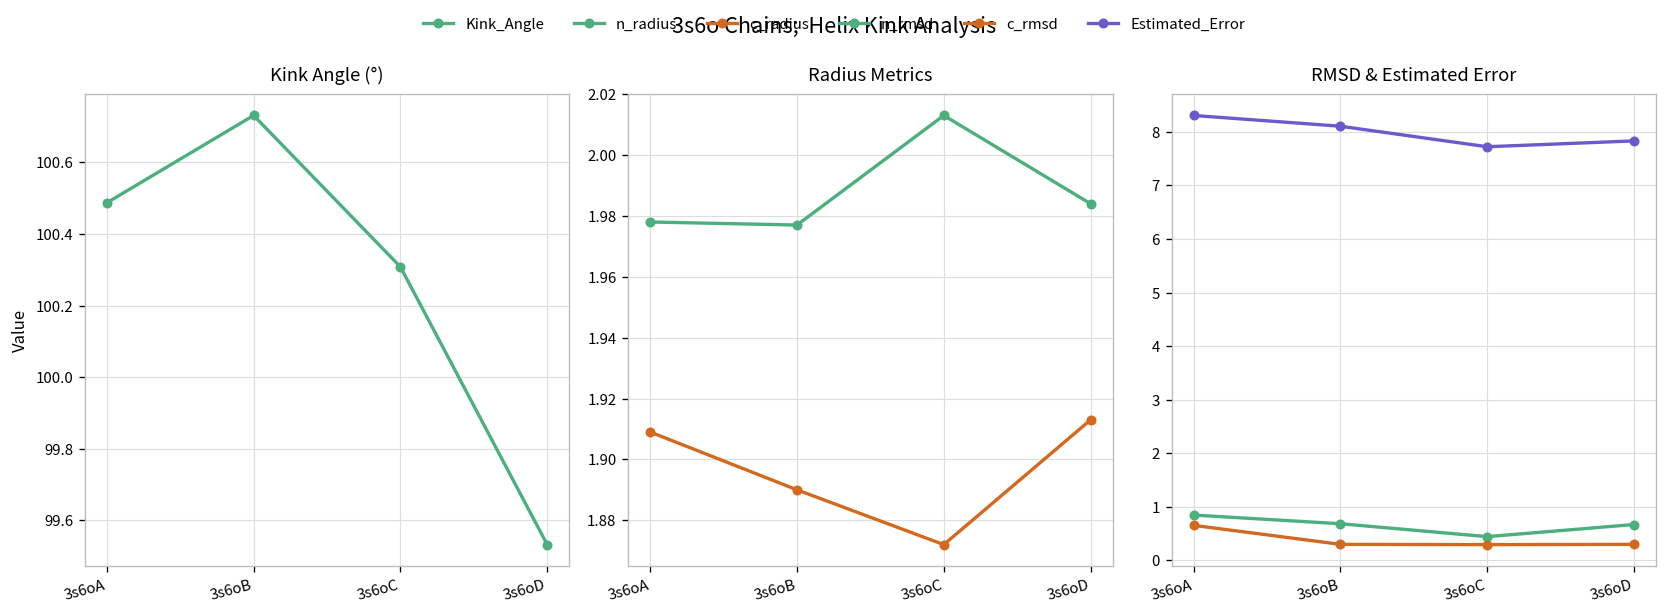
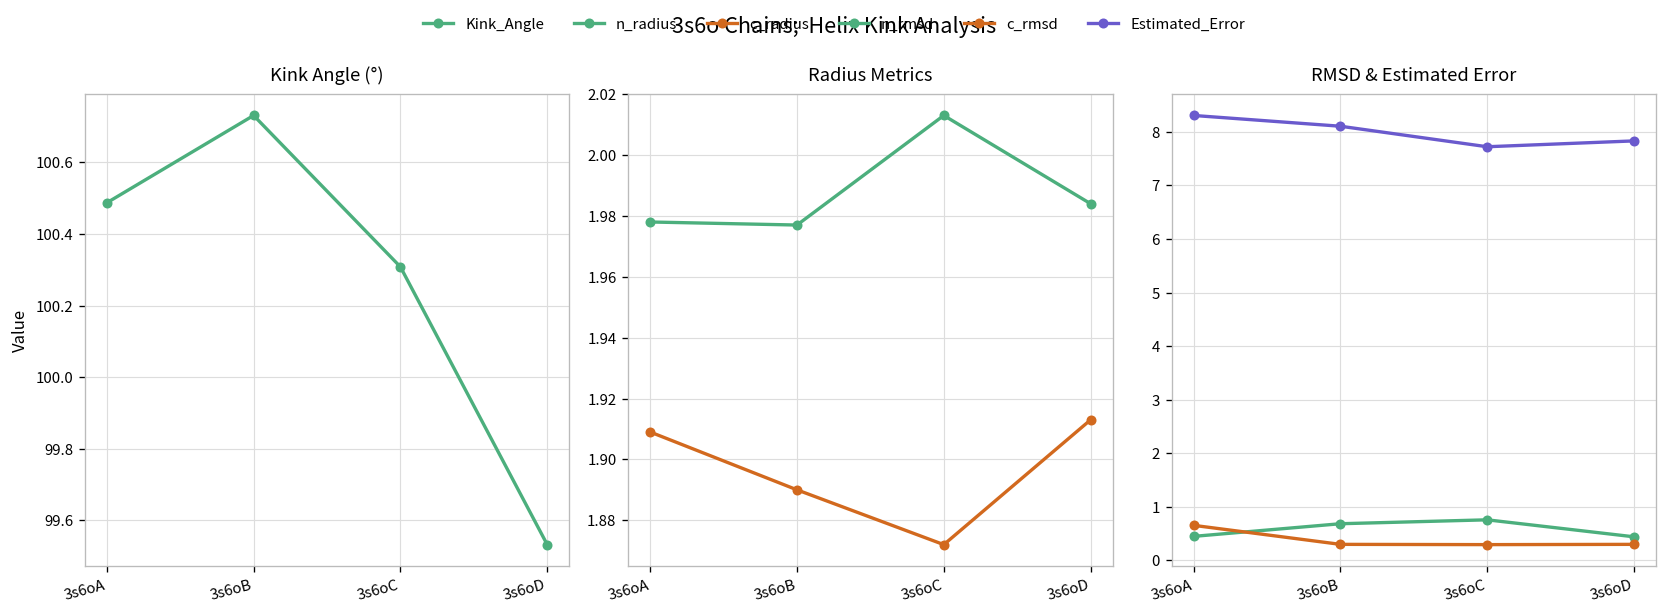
RMSD & Estimated Error, n_rmsd, 3s6oA: 0.8 -> 0.4
RMSD & Estimated Error, n_rmsd, 3s6oC: 0.4 -> 0.8
RMSD & Estimated Error, n_rmsd, 3s6oD: 0.7 -> 0.4
